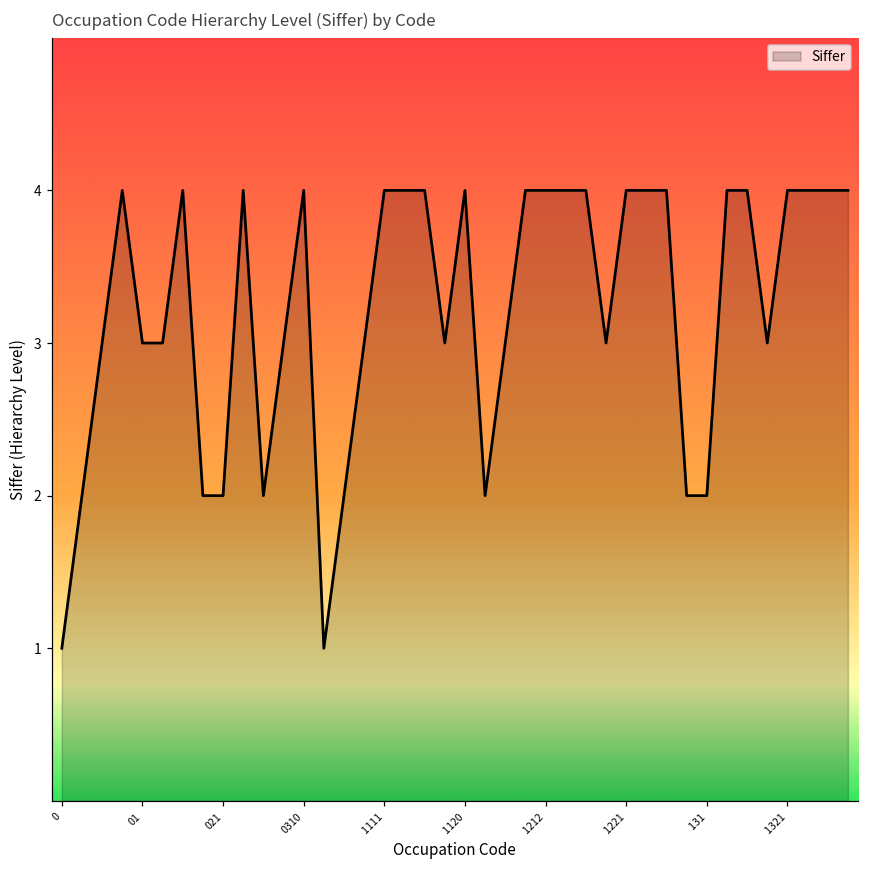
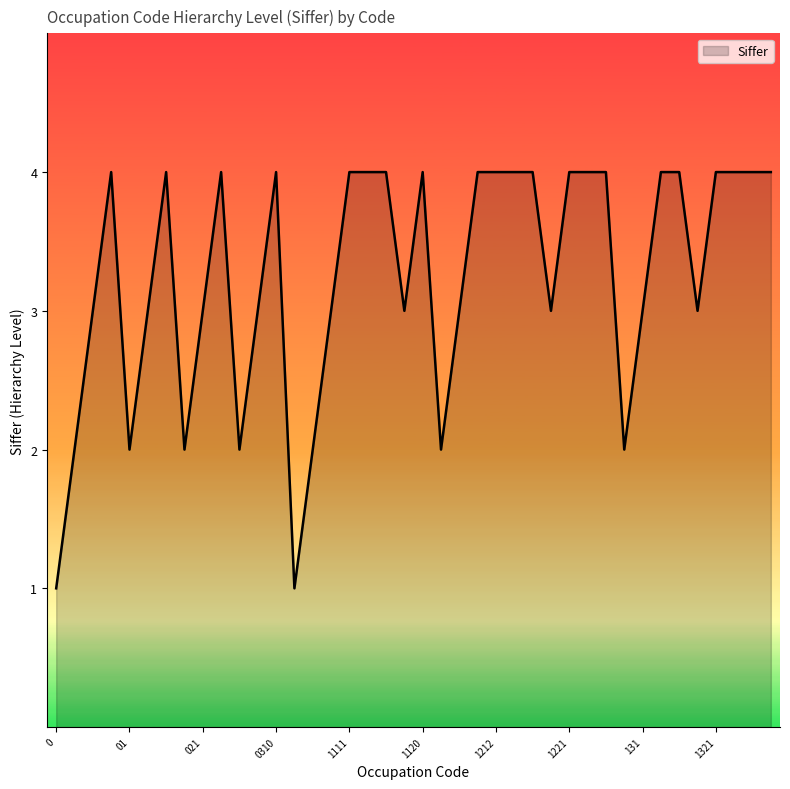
01: 3 -> 2
021: 2 -> 3
131: 2 -> 3
